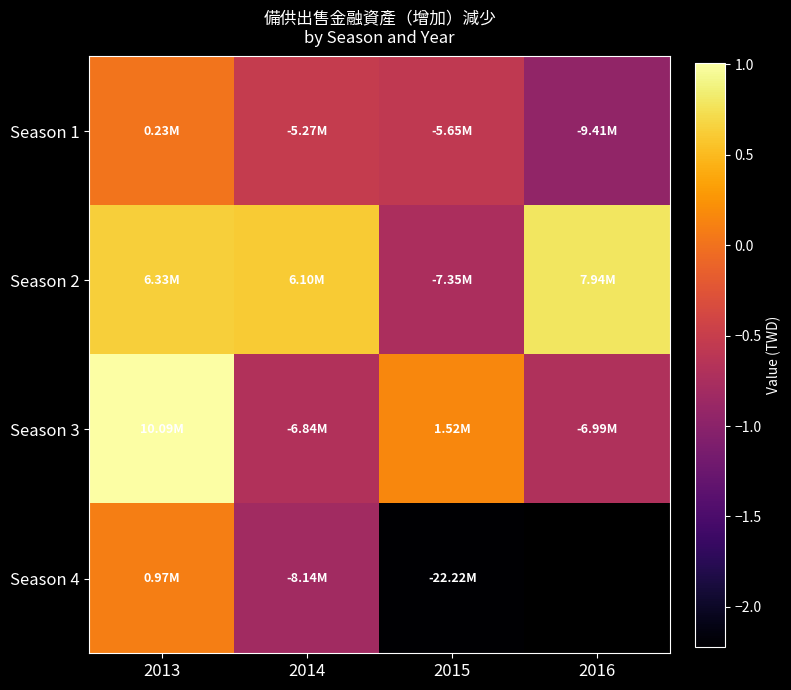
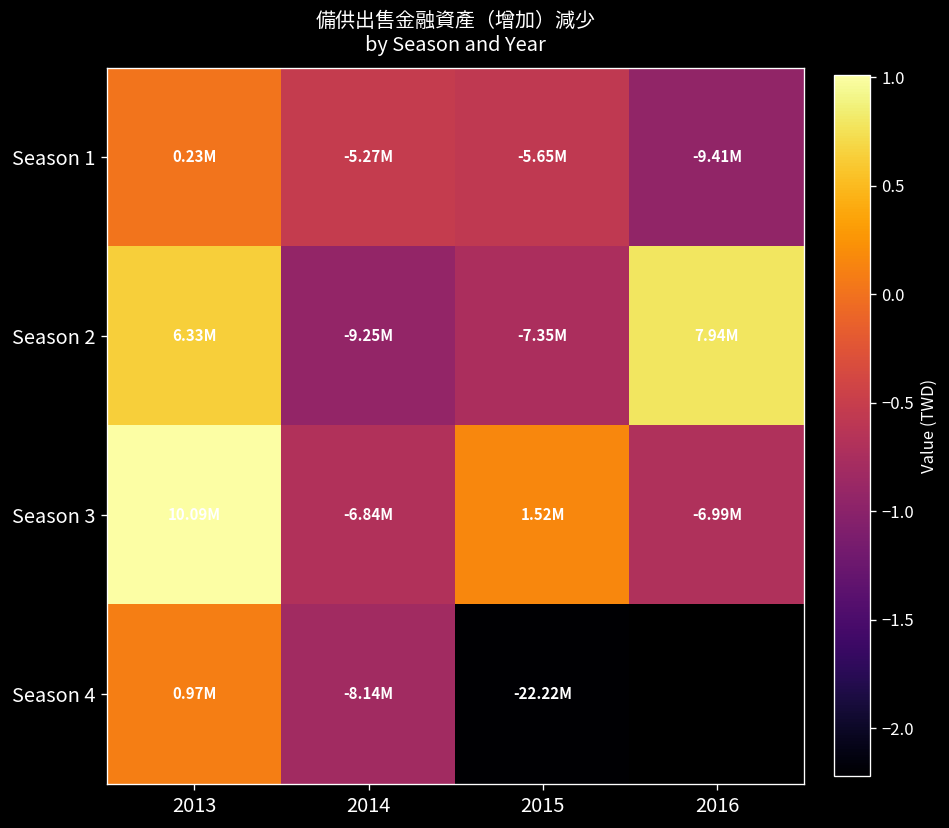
Season 2, 2014: 6.10M -> -9.25M
